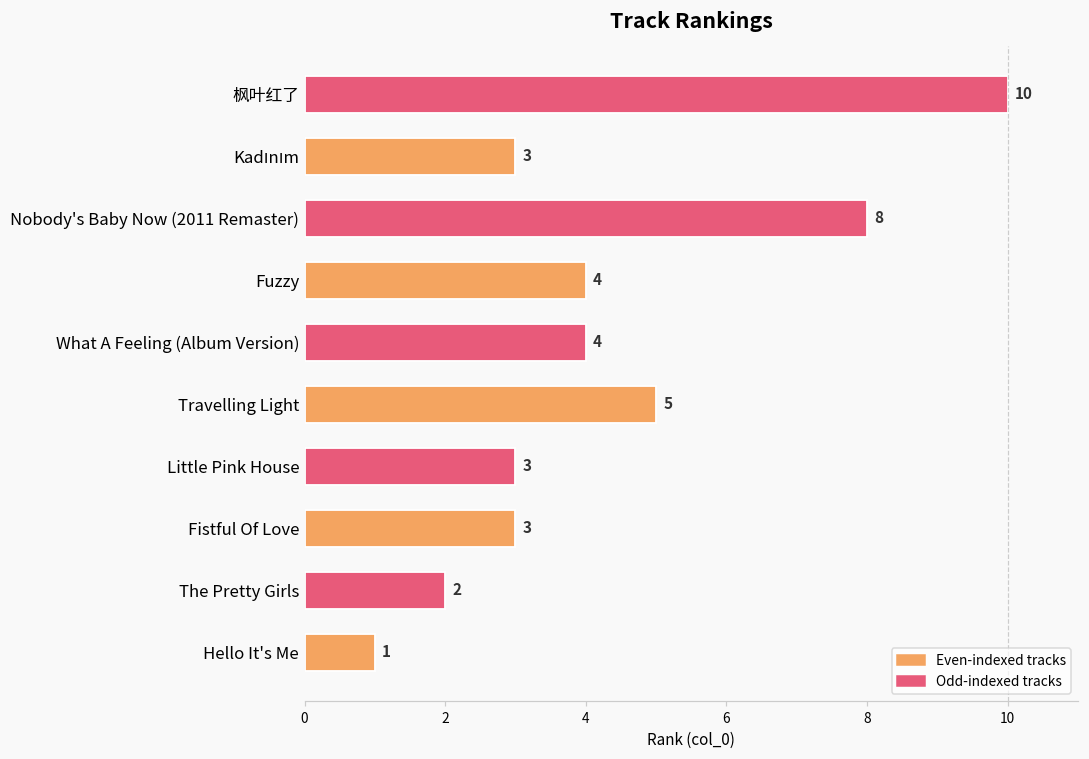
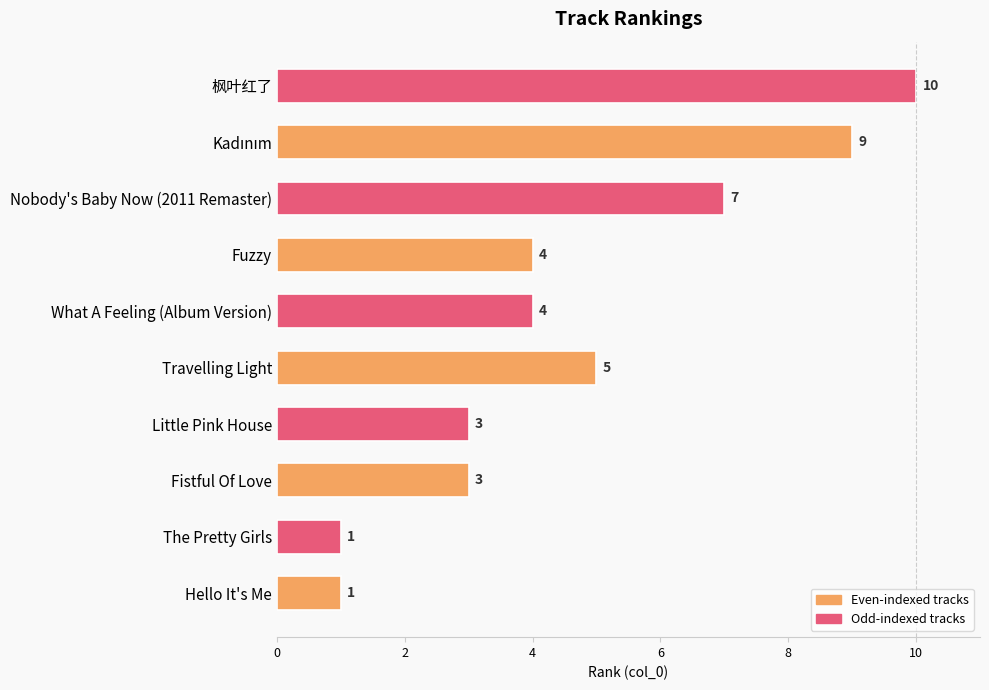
Kadınım: 3 -> 9
Nobody's Baby Now (2011 Remaster): 8 -> 7
The Pretty Girls: 2 -> 1
